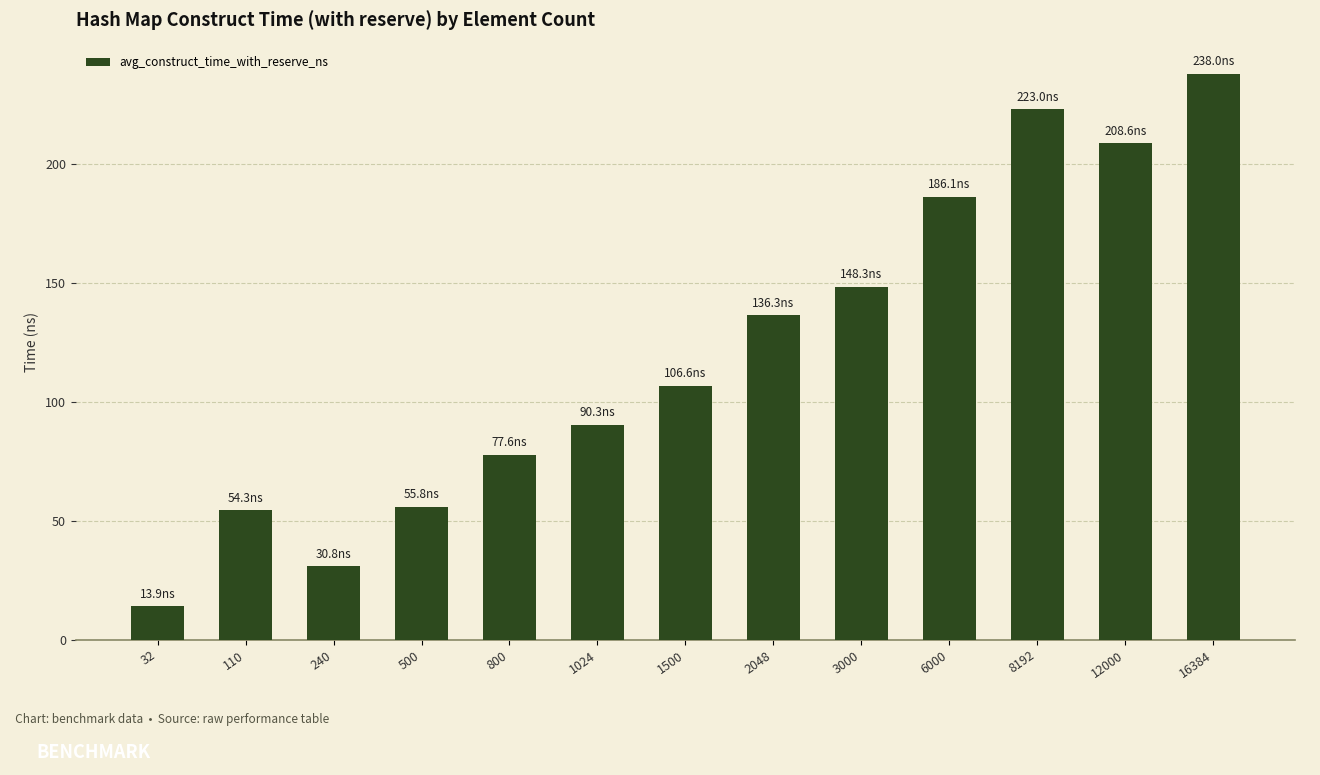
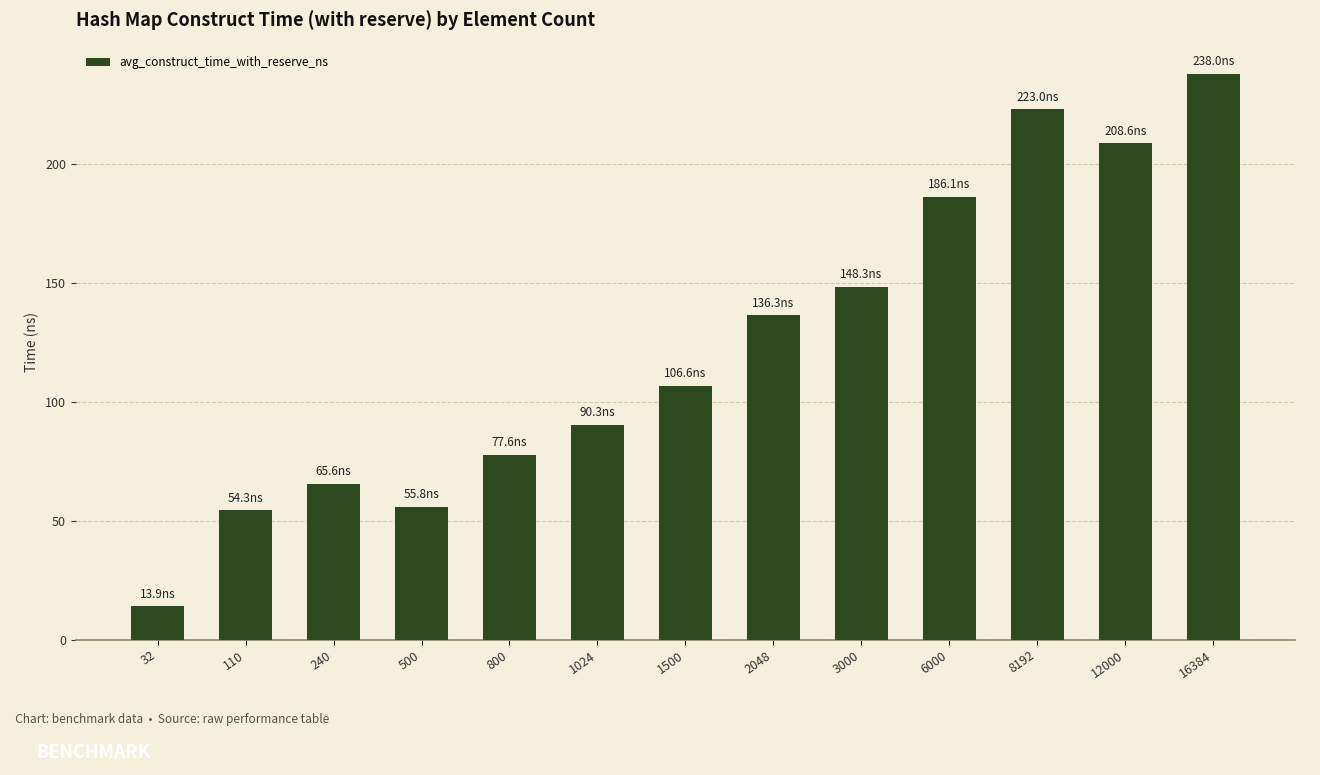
240: 30.8 -> 65.6
